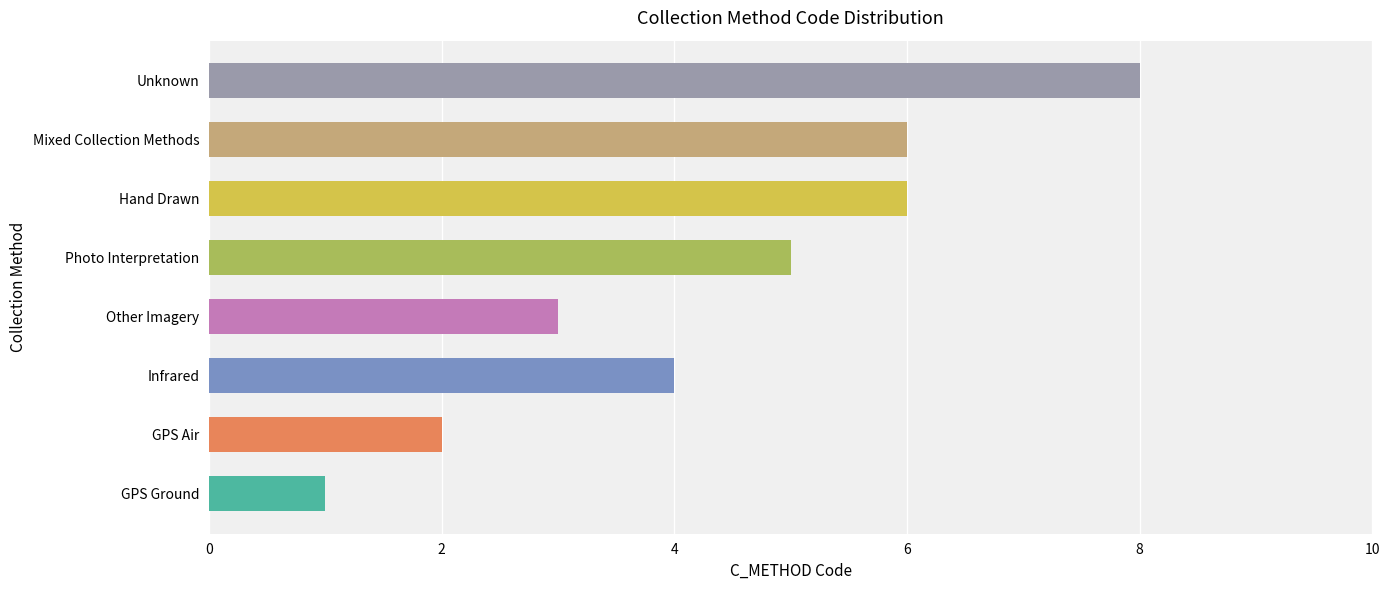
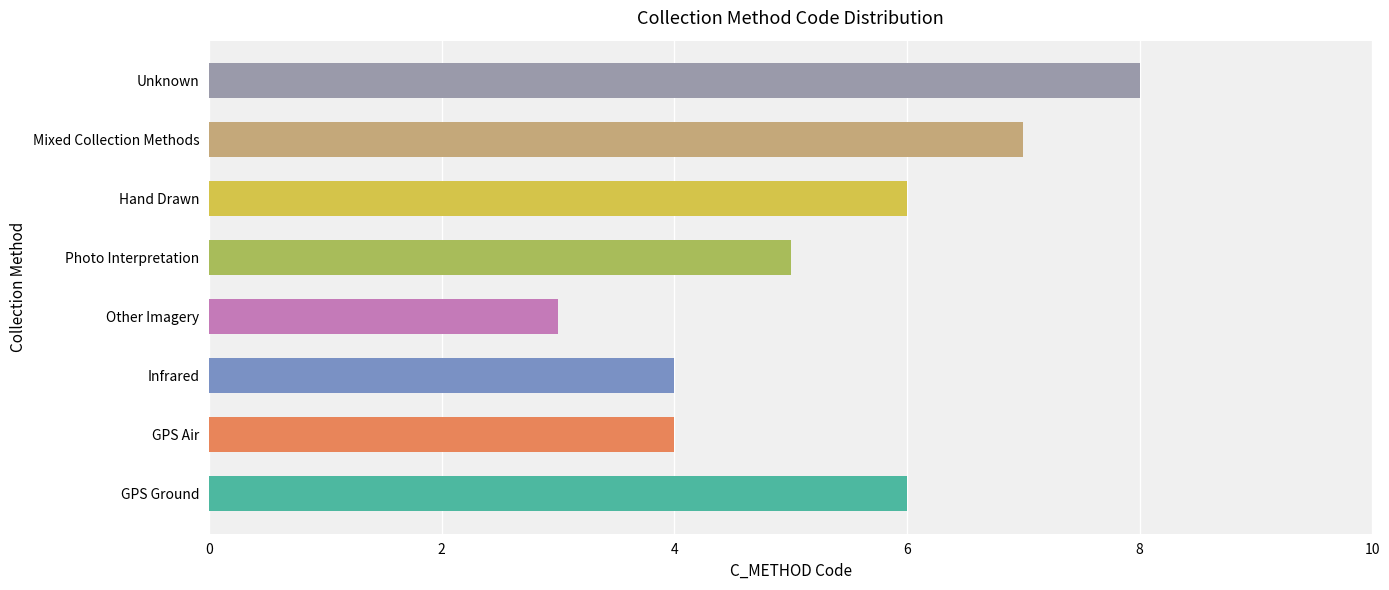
Mixed Collection Methods: 6 -> 7
GPS Air: 2 -> 4
GPS Ground: 1 -> 6
